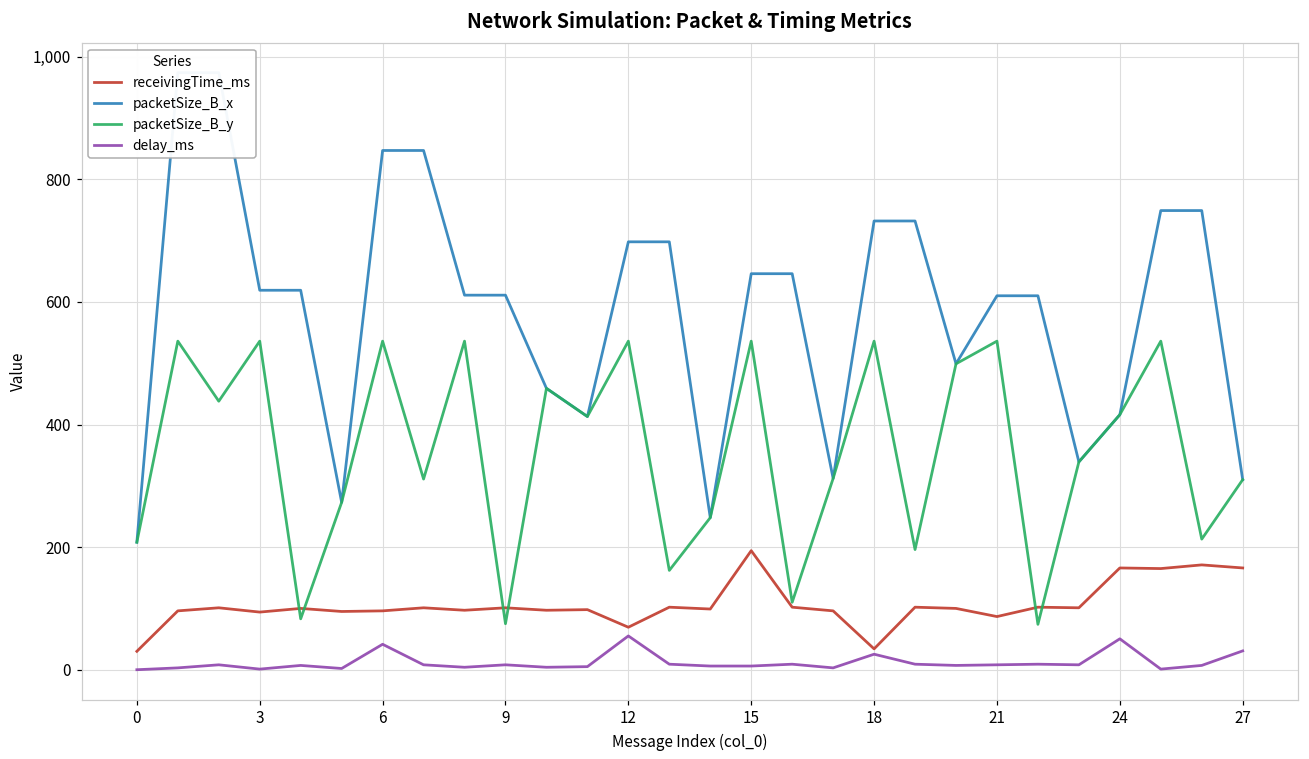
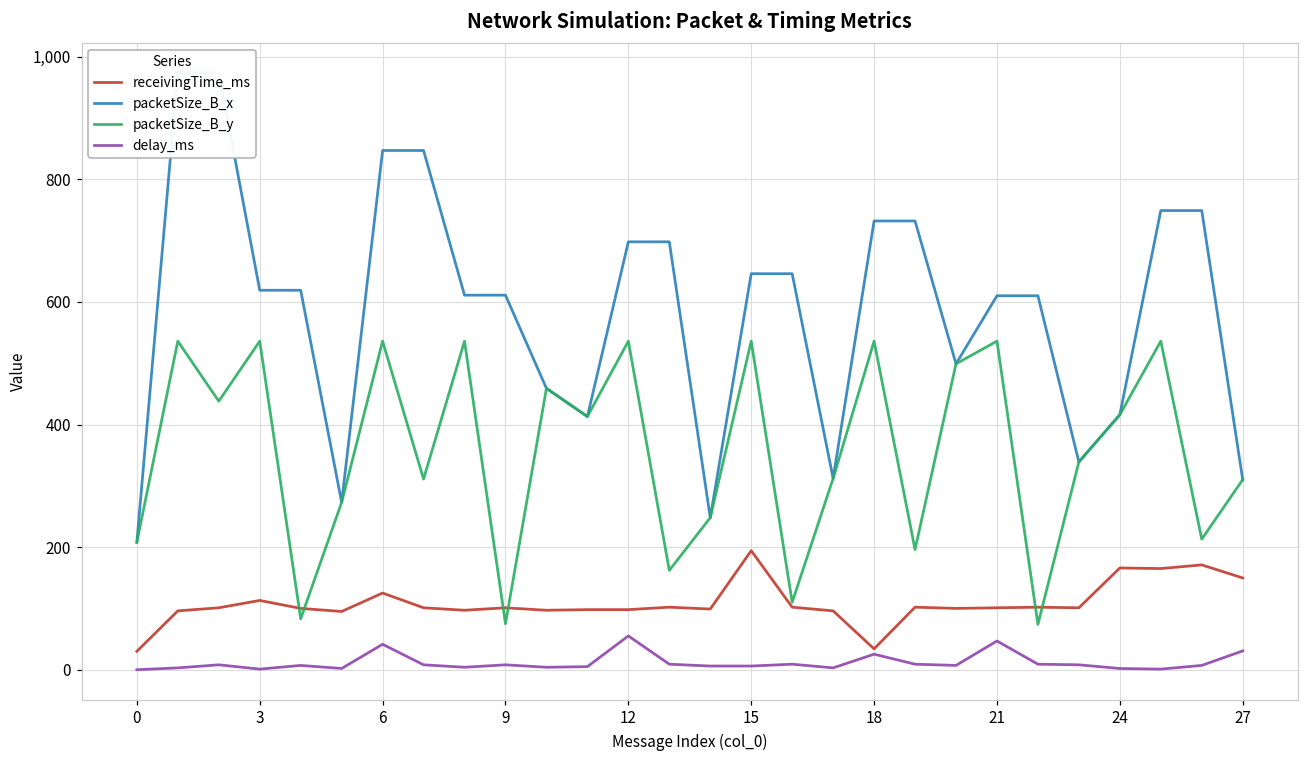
receivingTime_ms, 3: 90 -> 110
receivingTime_ms, 6: 100 -> 130
receivingTime_ms, 12: 70 -> 100
receivingTime_ms, 21: 90 -> 100
delay_ms, 21: 10 -> 50
delay_ms, 24: 50 -> 0
receivingTime_ms, 27: 170 -> 150
